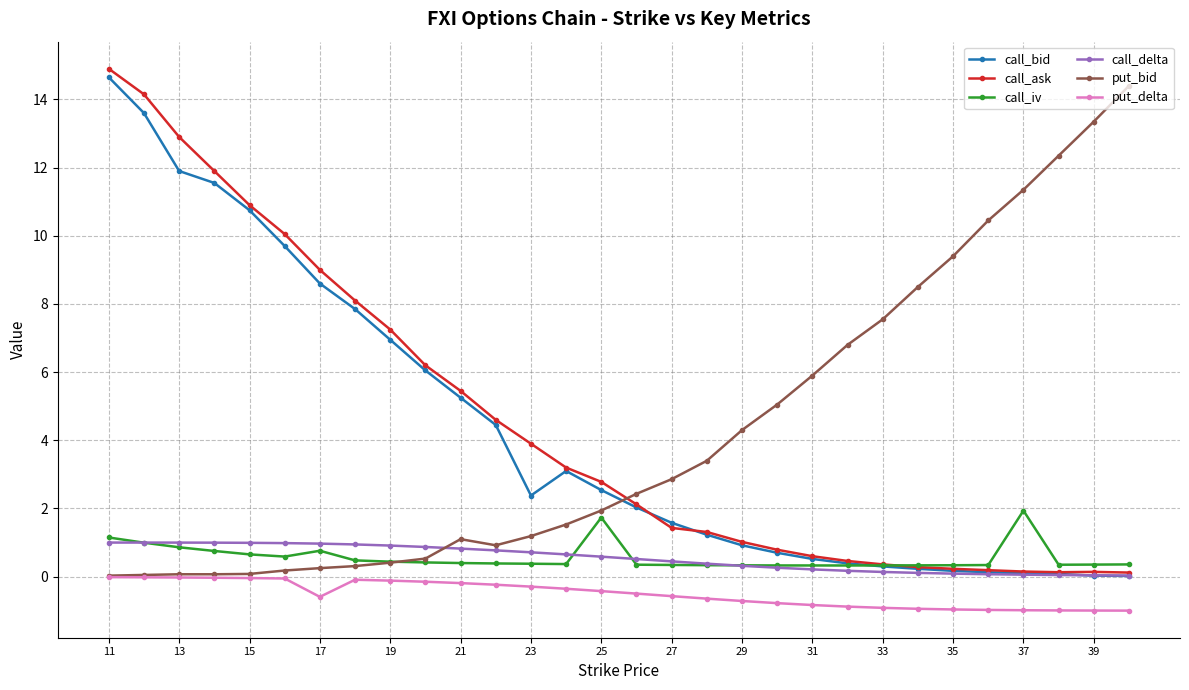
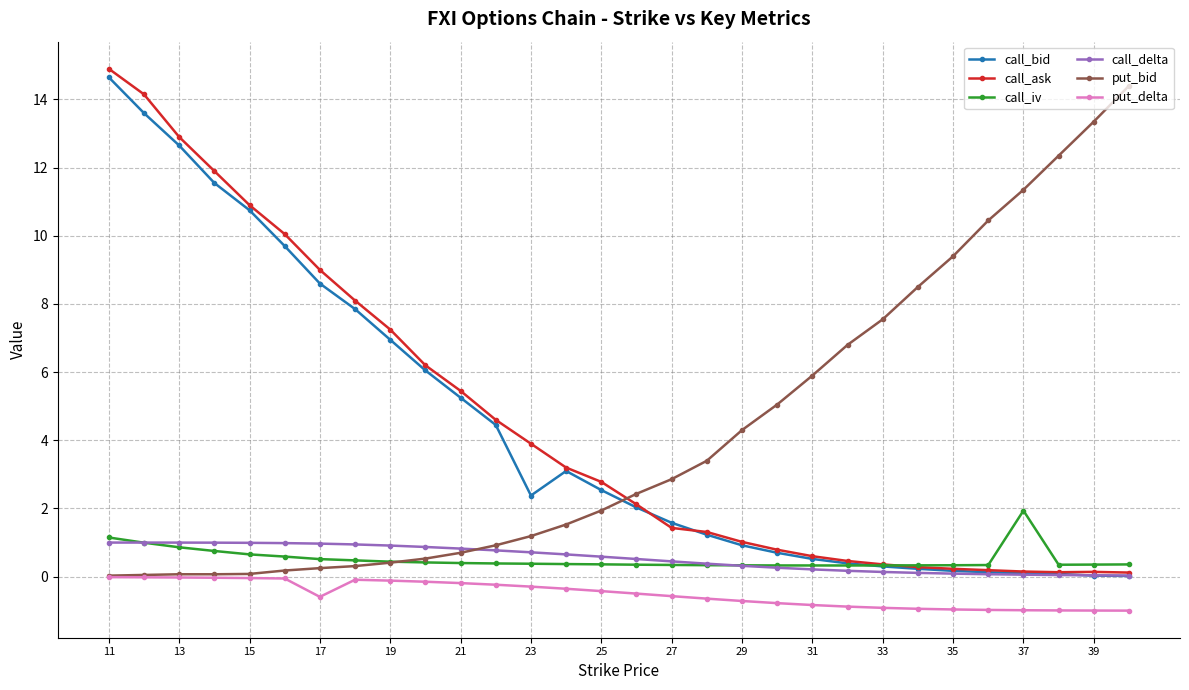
call_bid, 13: 11.9 -> 12.7
call_iv, 17: 0.8 -> 0.5
put_bid, 21: 1.1 -> 0.7
call_iv, 25: 1.7 -> 0.4
